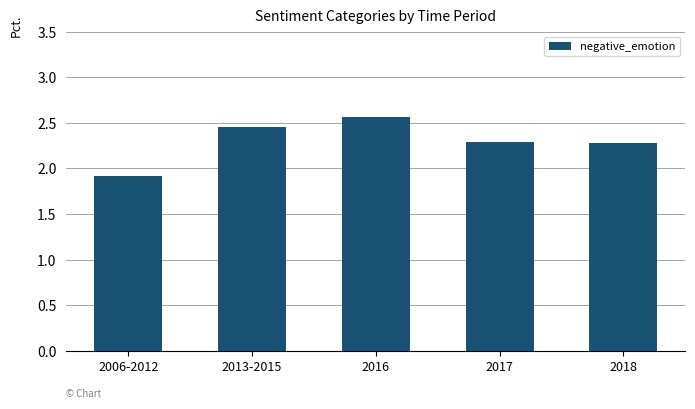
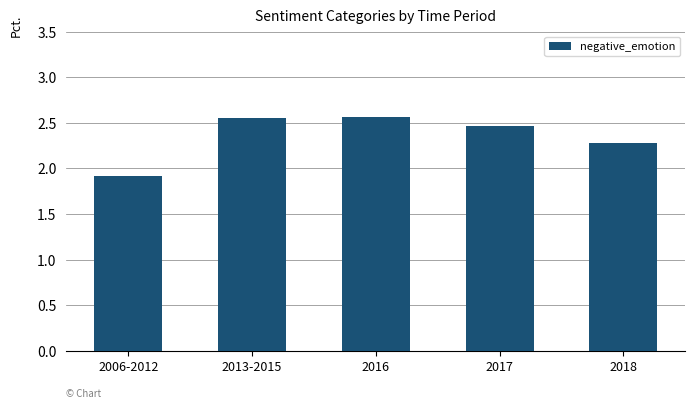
2013-2015: 2.5 -> 2.6
2017: 2.3 -> 2.5
